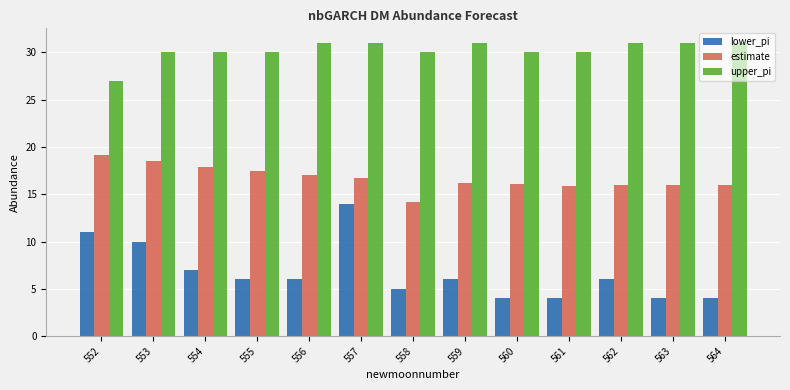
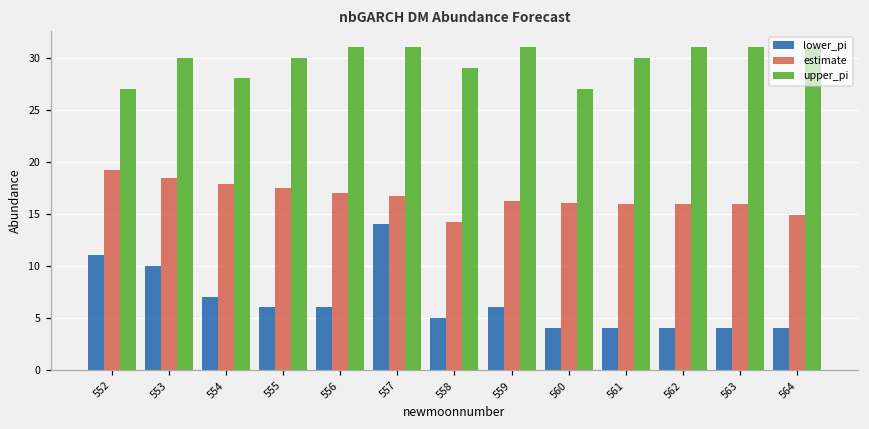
upper_pi, 554: 30 -> 28
upper_pi, 558: 30 -> 29
upper_pi, 560: 30 -> 27
lower_pi, 562: 6 -> 4
estimate, 564: 16 -> 15
